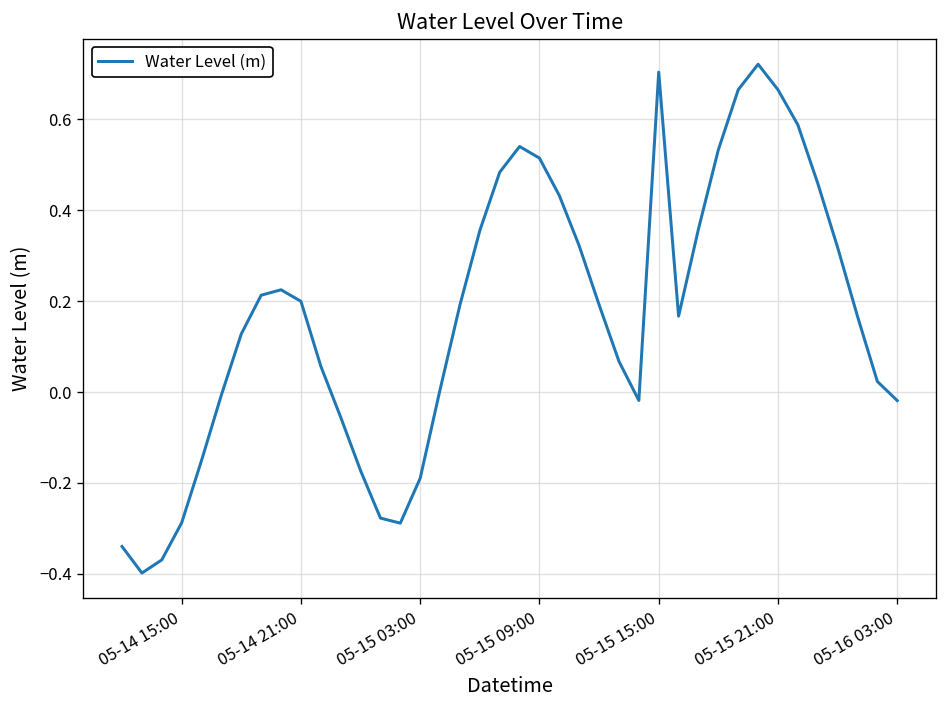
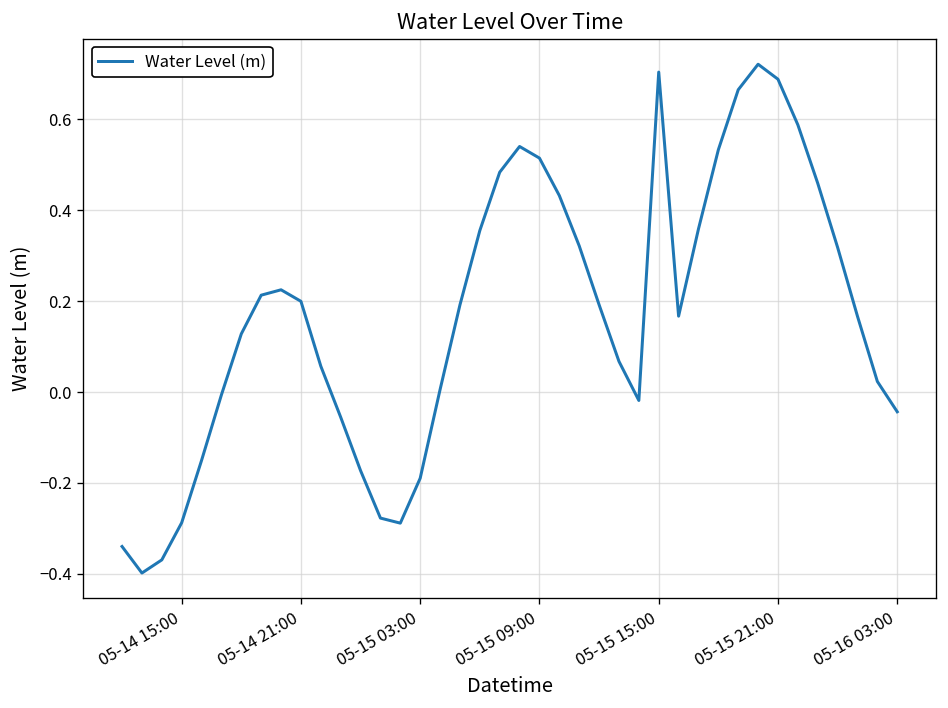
05-15 21:00: 0.66 -> 0.69
05-16 03:00: -0.02 -> -0.04
